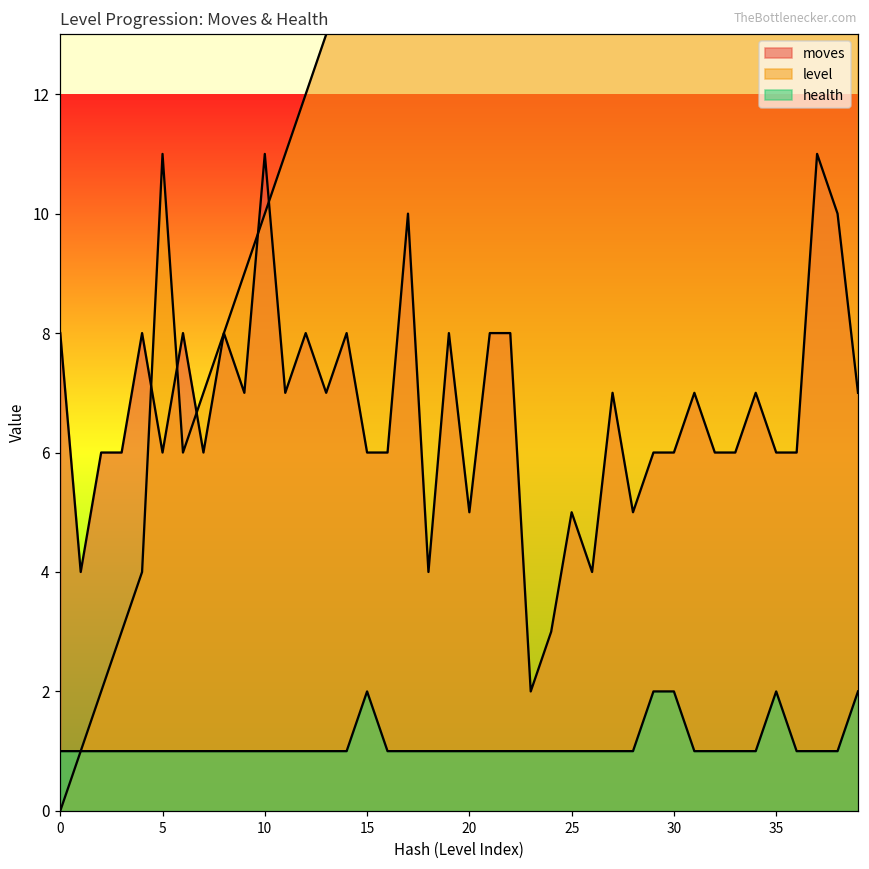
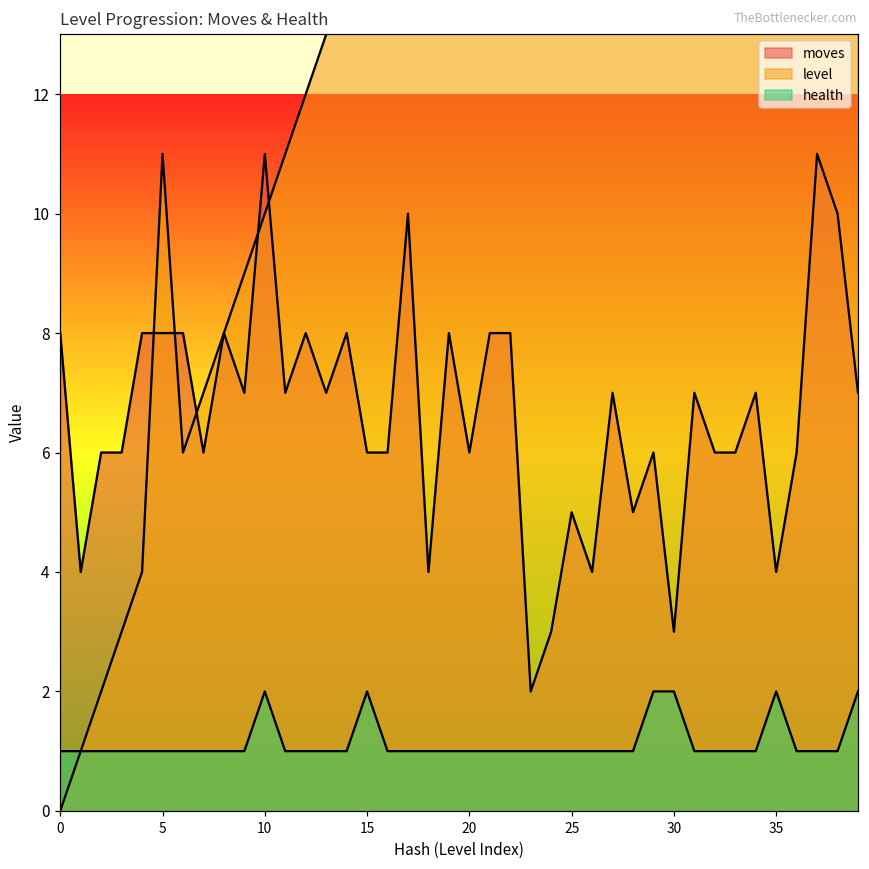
moves, 5: 6 -> 8
health, 10: 1 -> 2
moves, 20: 5 -> 6
moves, 30: 6 -> 3
moves, 35: 6 -> 4
